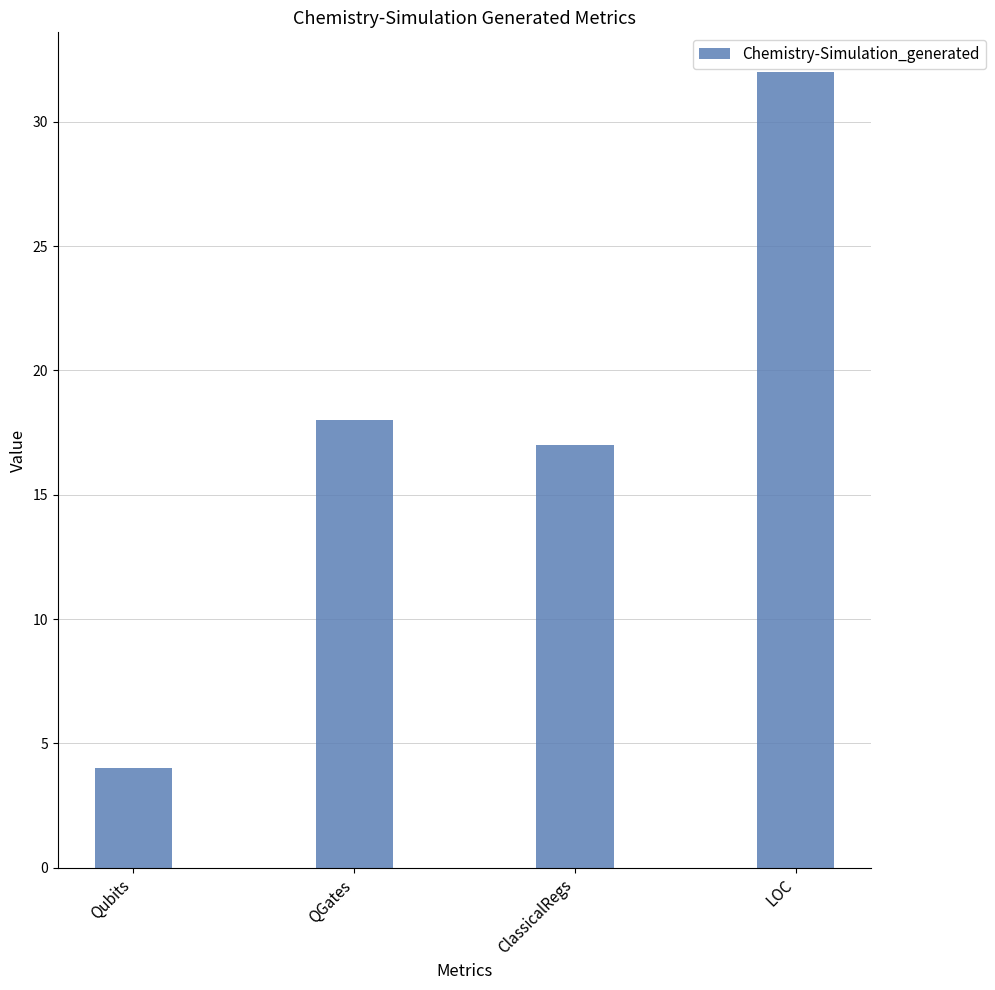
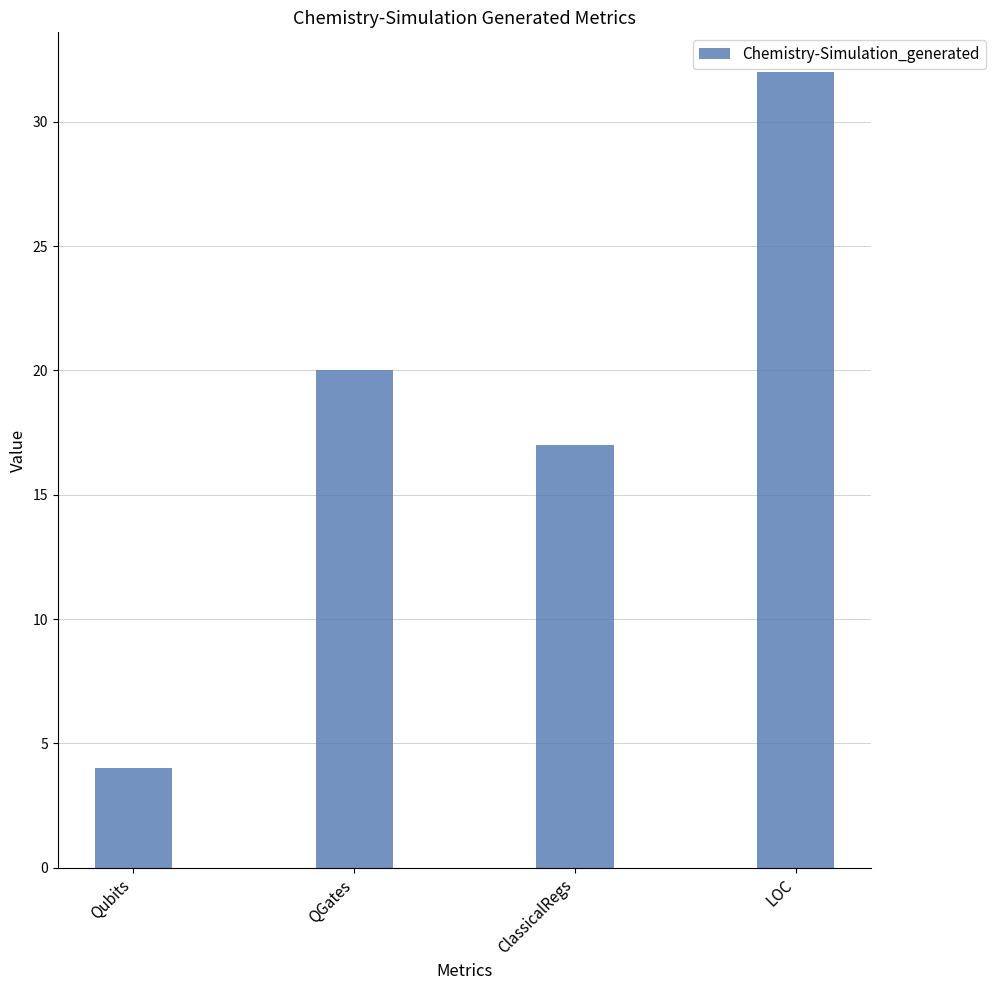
QGates: 18 -> 20
